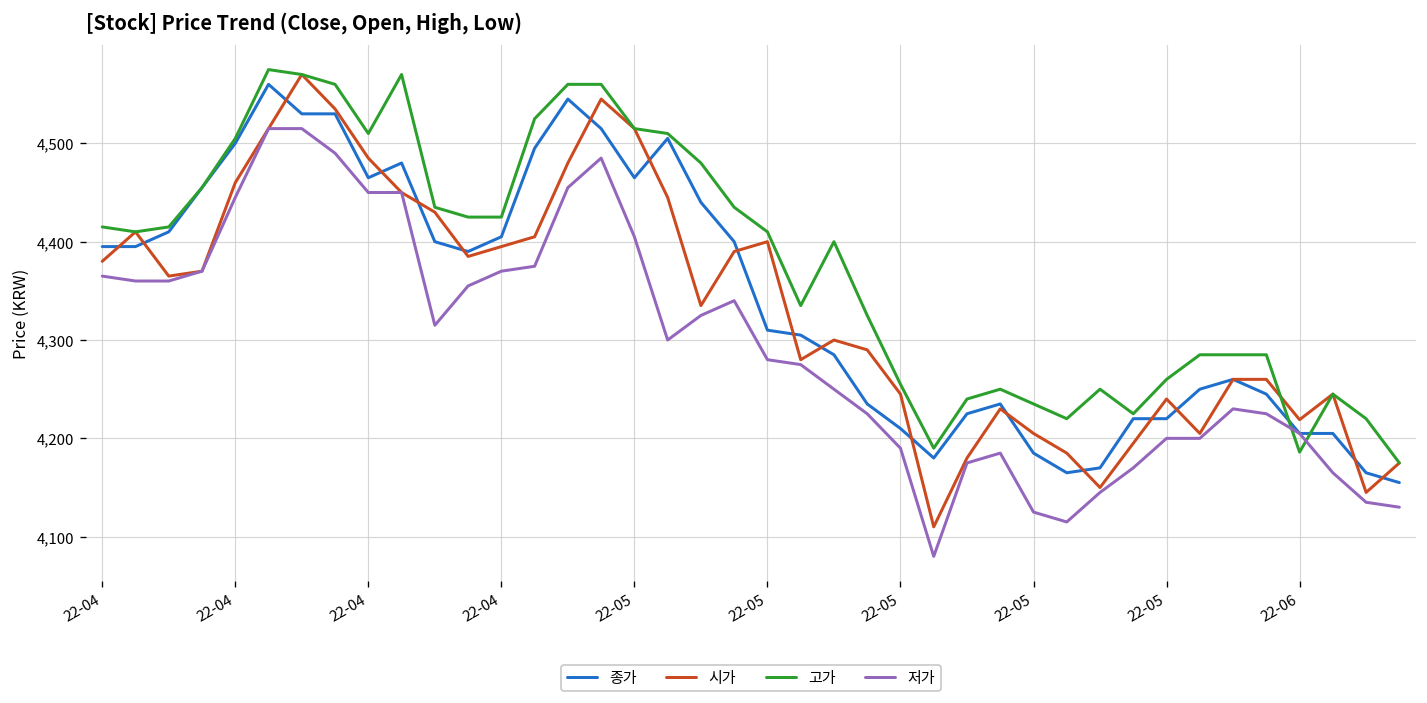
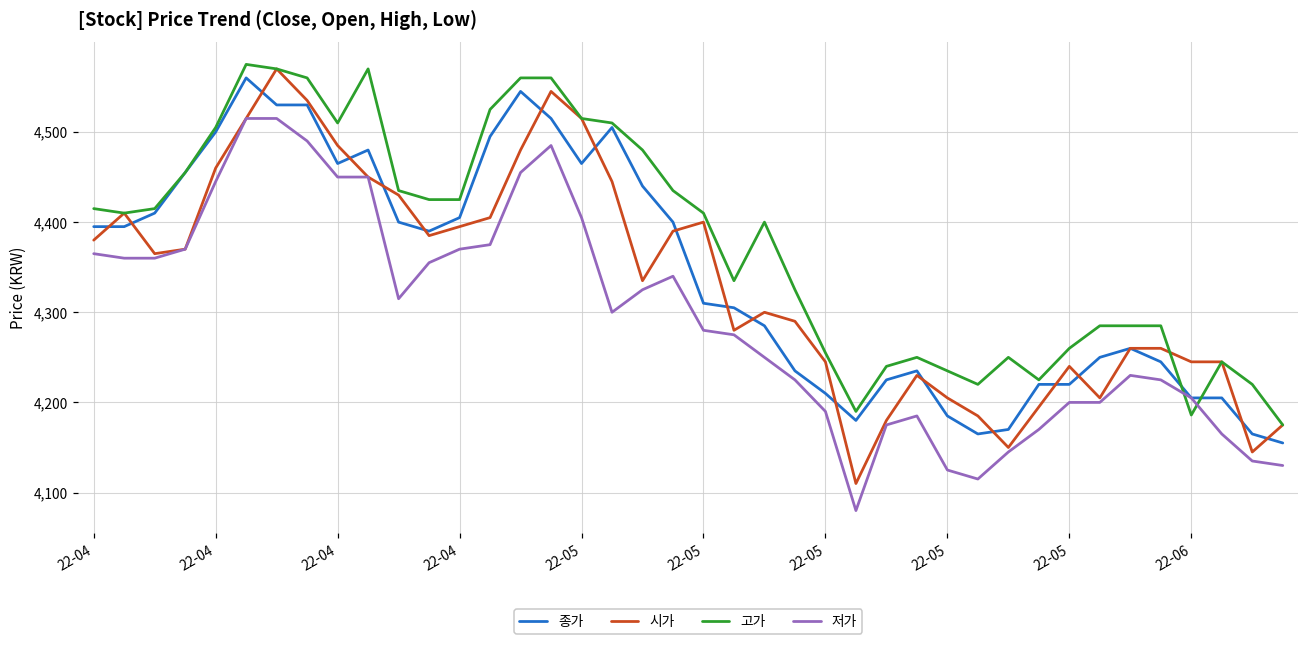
시가, 22-06: 4,220 -> 4,250
